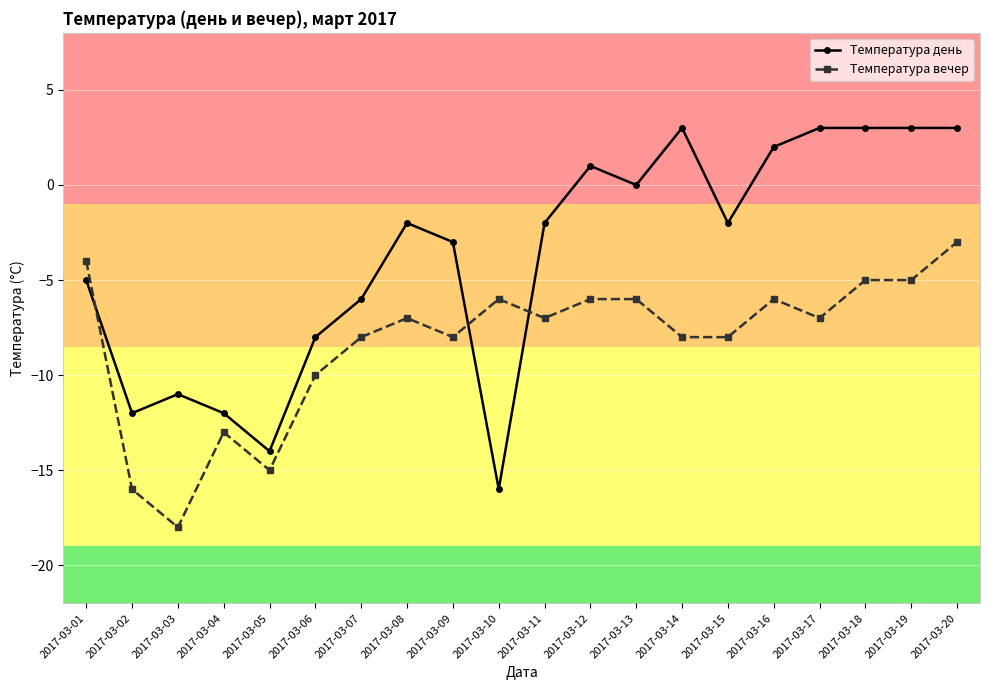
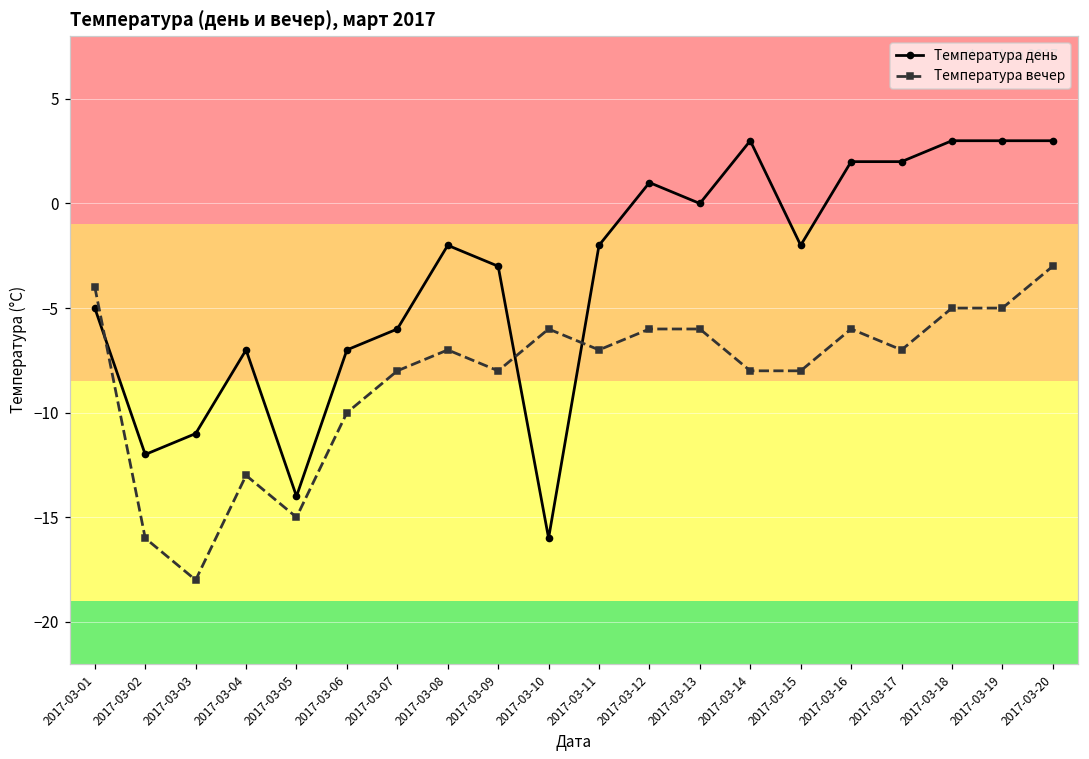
Температура день, 2017-03-04: -12 -> -7
Температура день, 2017-03-06: -8 -> -7
Температура день, 2017-03-17: 3 -> 2
